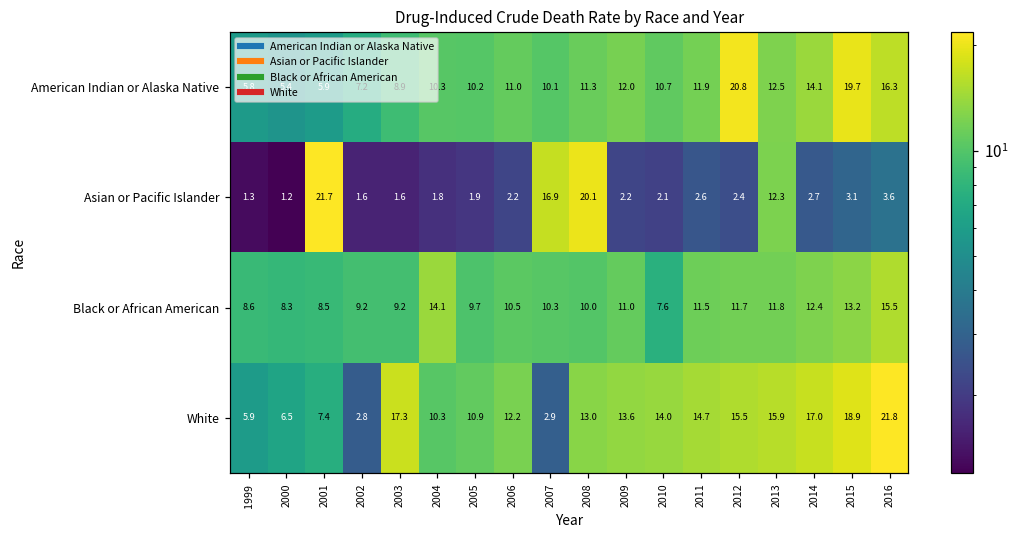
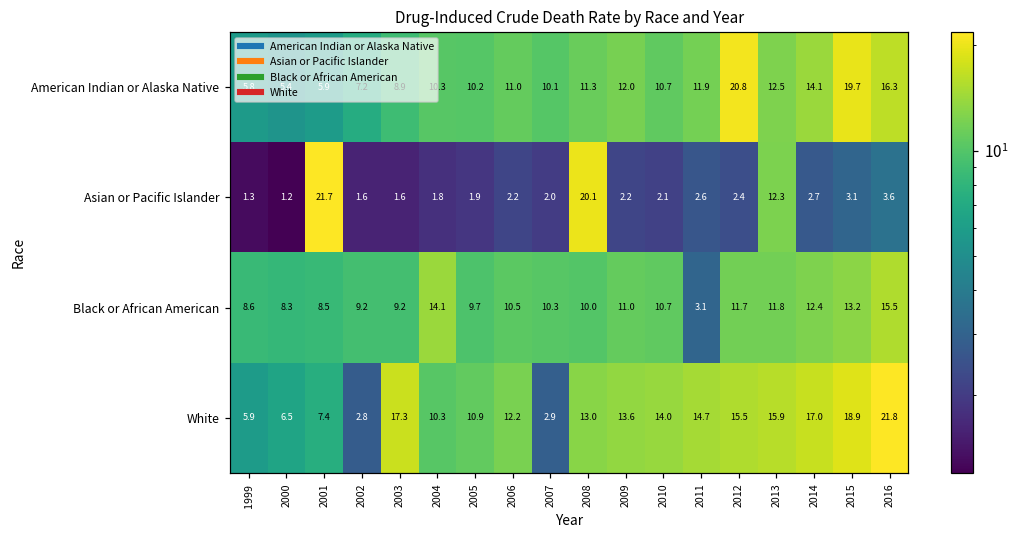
Asian or Pacific Islander, 2007: 16.9 -> 2.0
Black or African American, 2010: 7.6 -> 10.7
Black or African American, 2011: 11.5 -> 3.1
